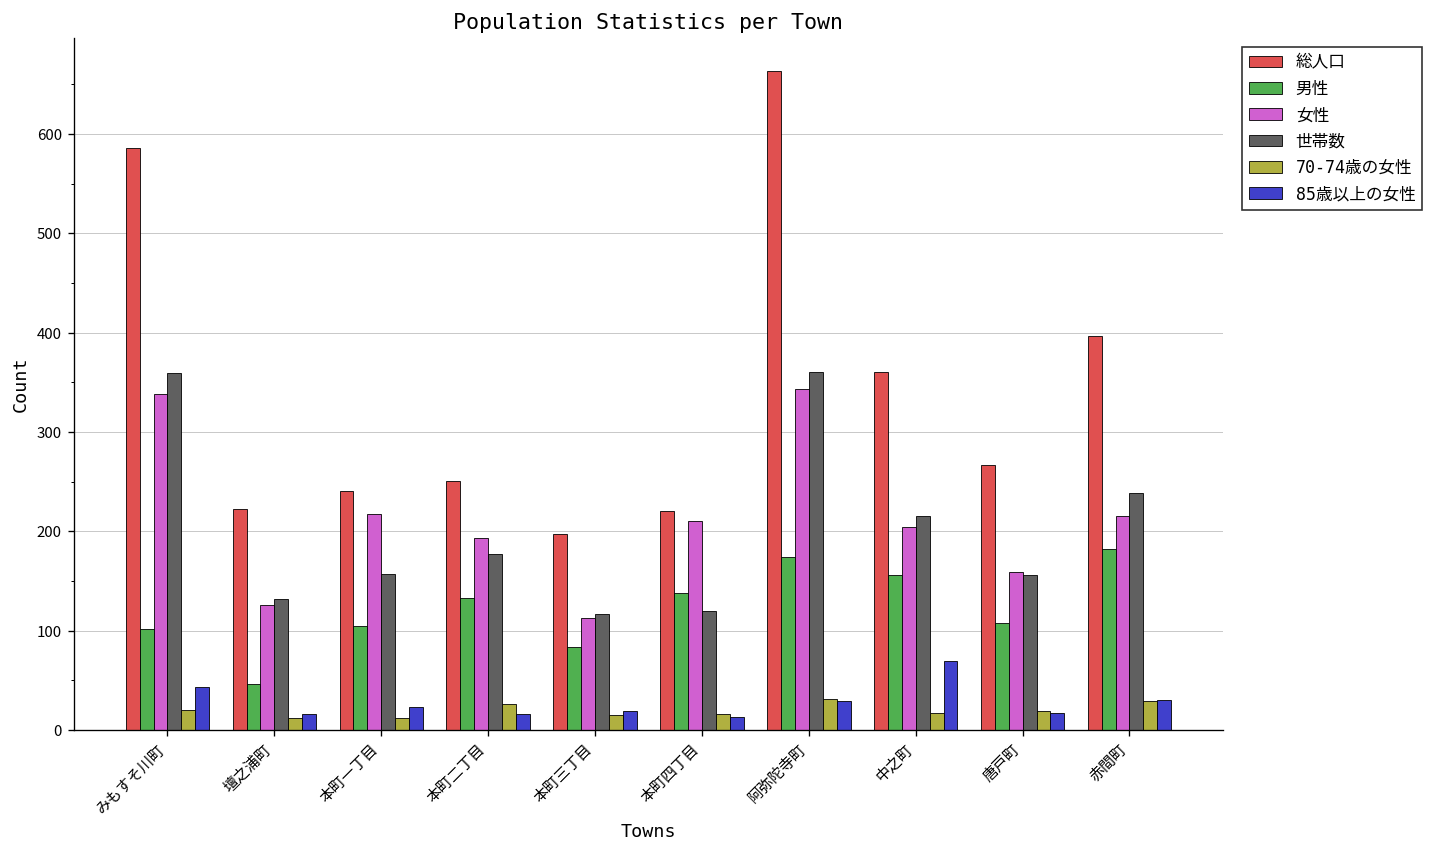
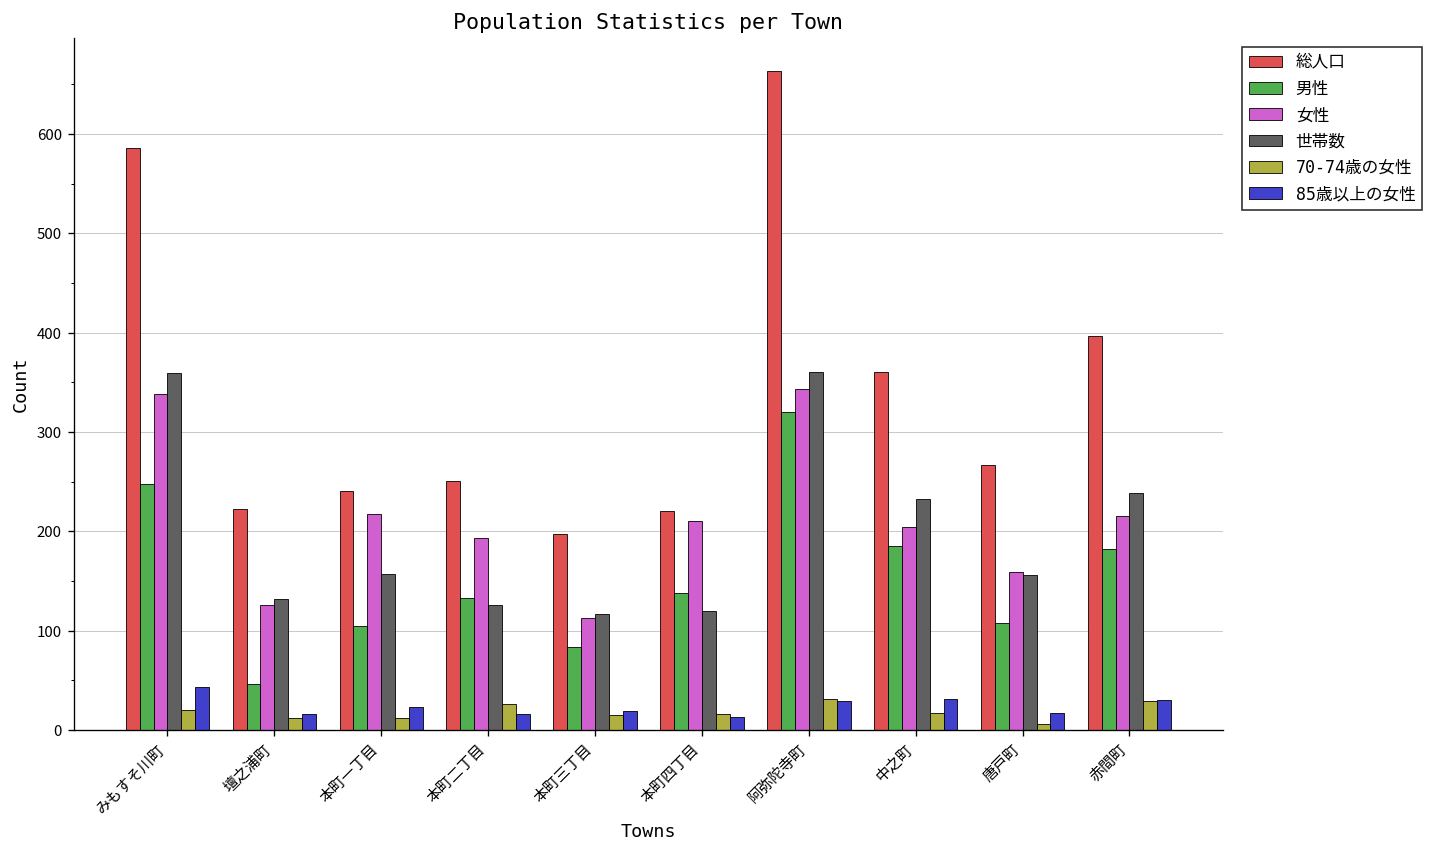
男性, みもすそ川町: 100 -> 250
世帯数, 本町二丁目: 180 -> 130
男性, 阿弥陀寺町: 170 -> 320
男性, 中之町: 160 -> 190
世帯数, 中之町: 220 -> 230
85歳以上の女性, 中之町: 70 -> 30
70-74歳の女性, 唐戸町: 20 -> 10
